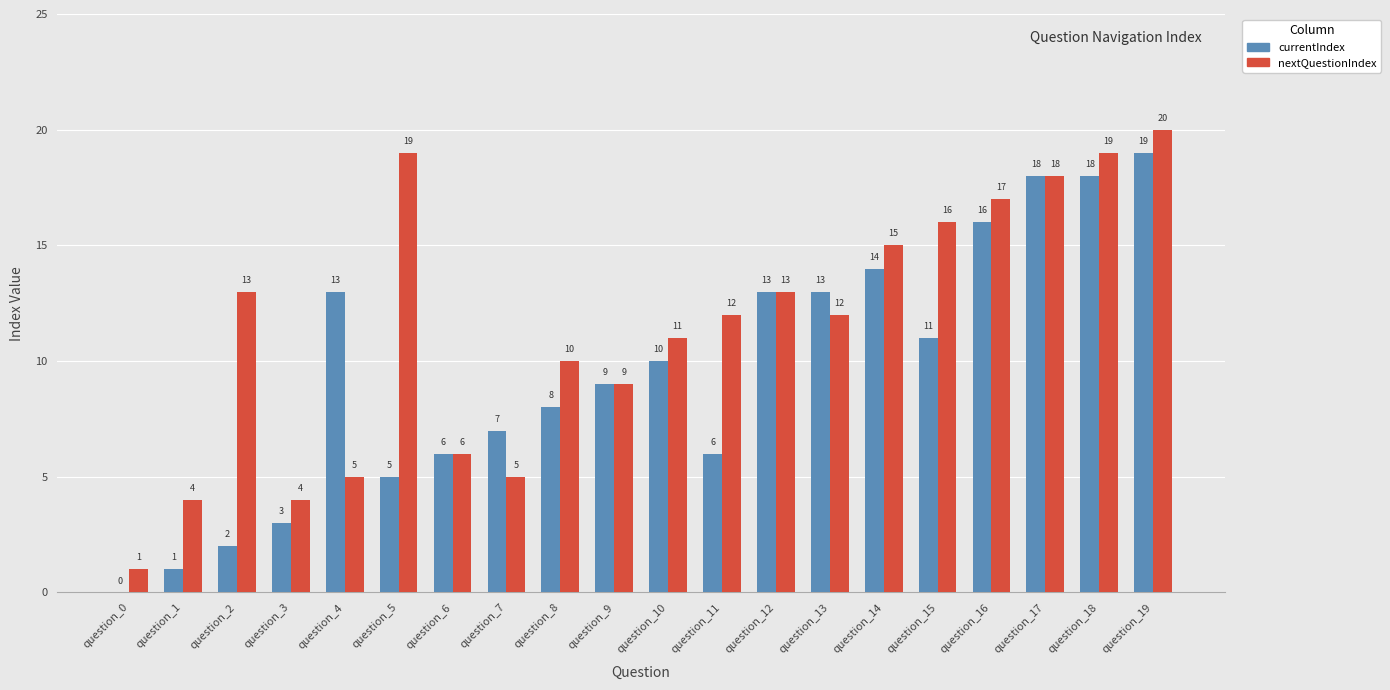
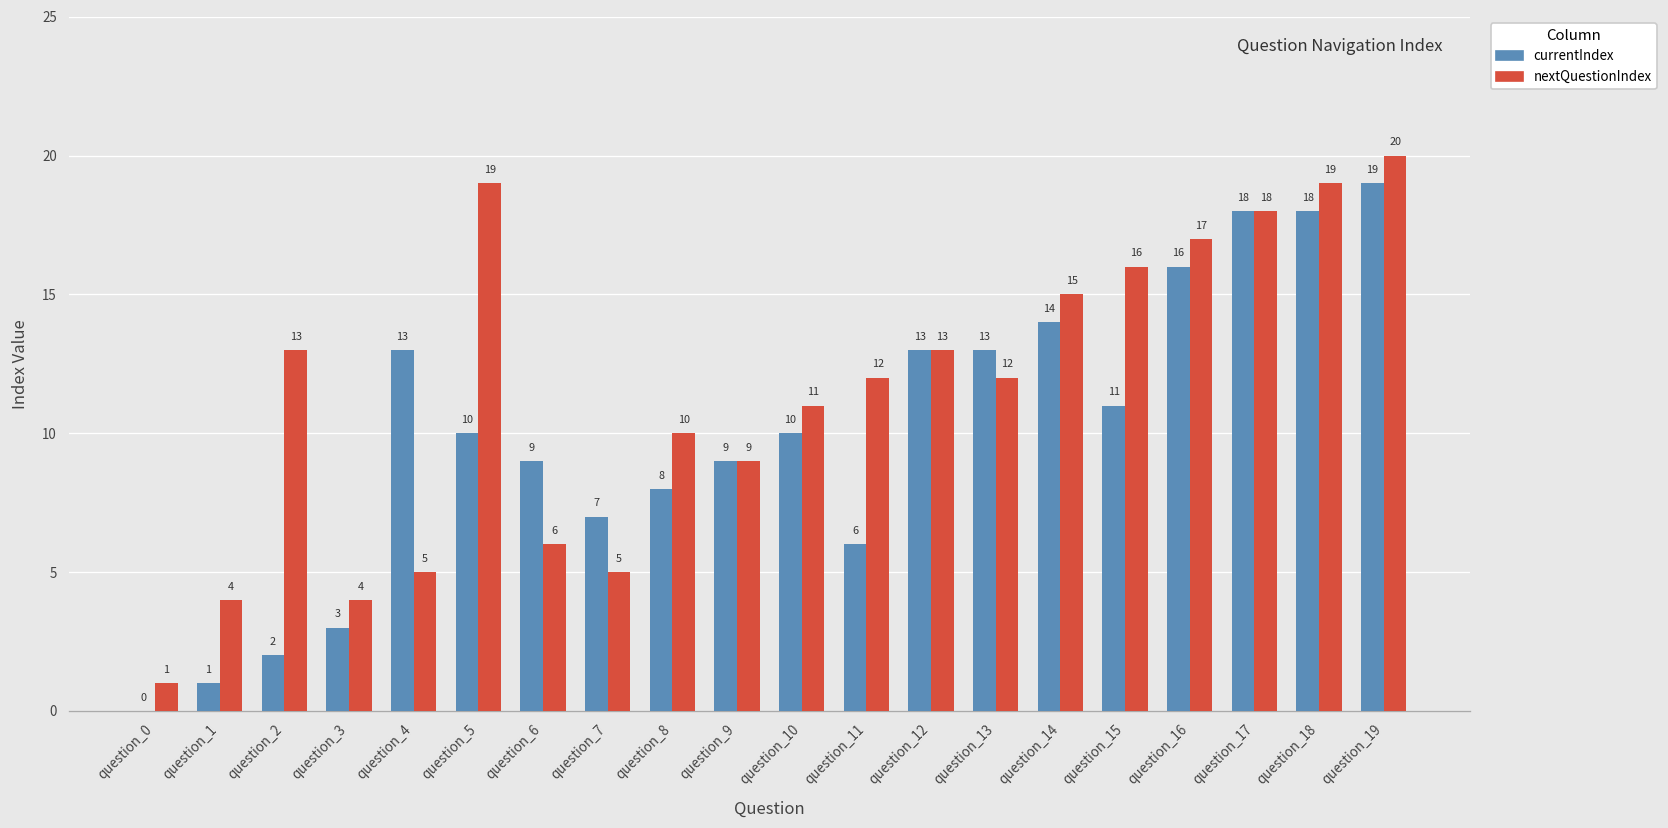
currentIndex, question_5: 5 -> 10
currentIndex, question_6: 6 -> 9
